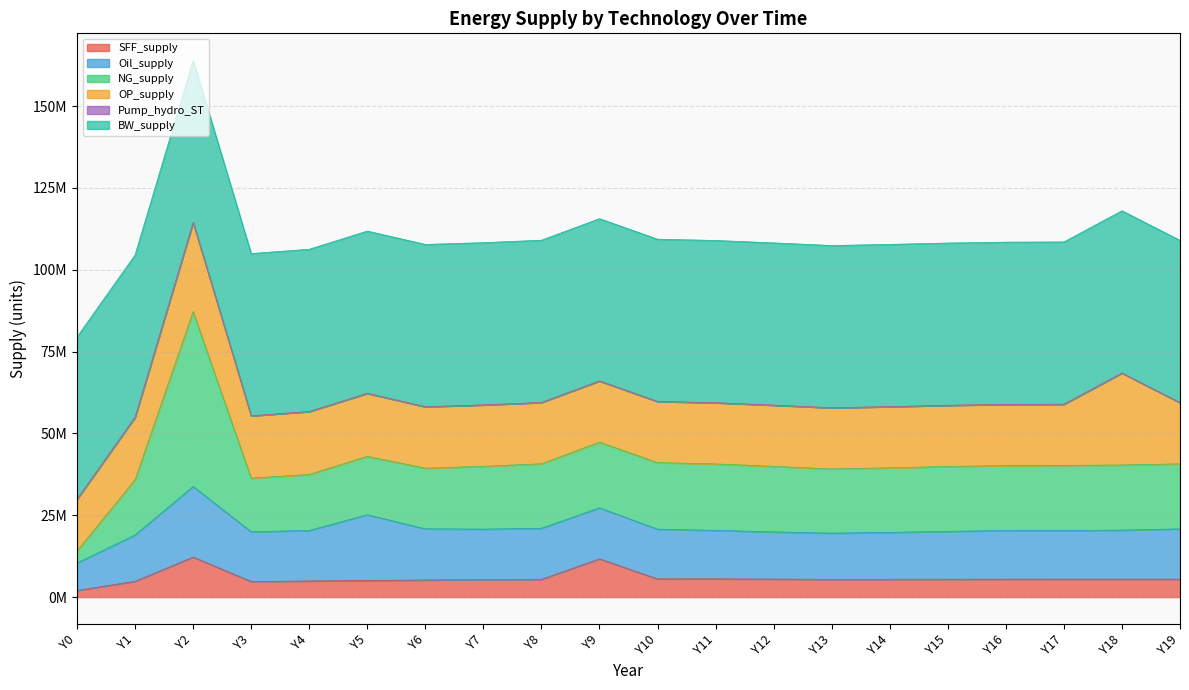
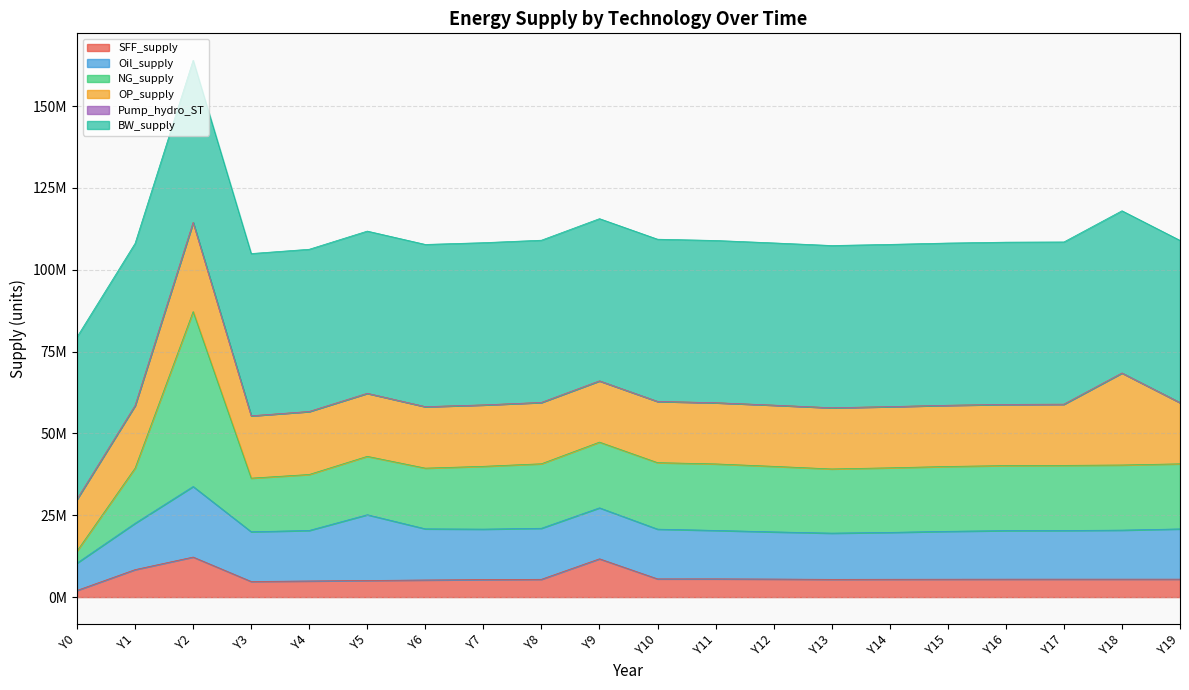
SFF_supply, Y1: 5000000 -> 8000000
